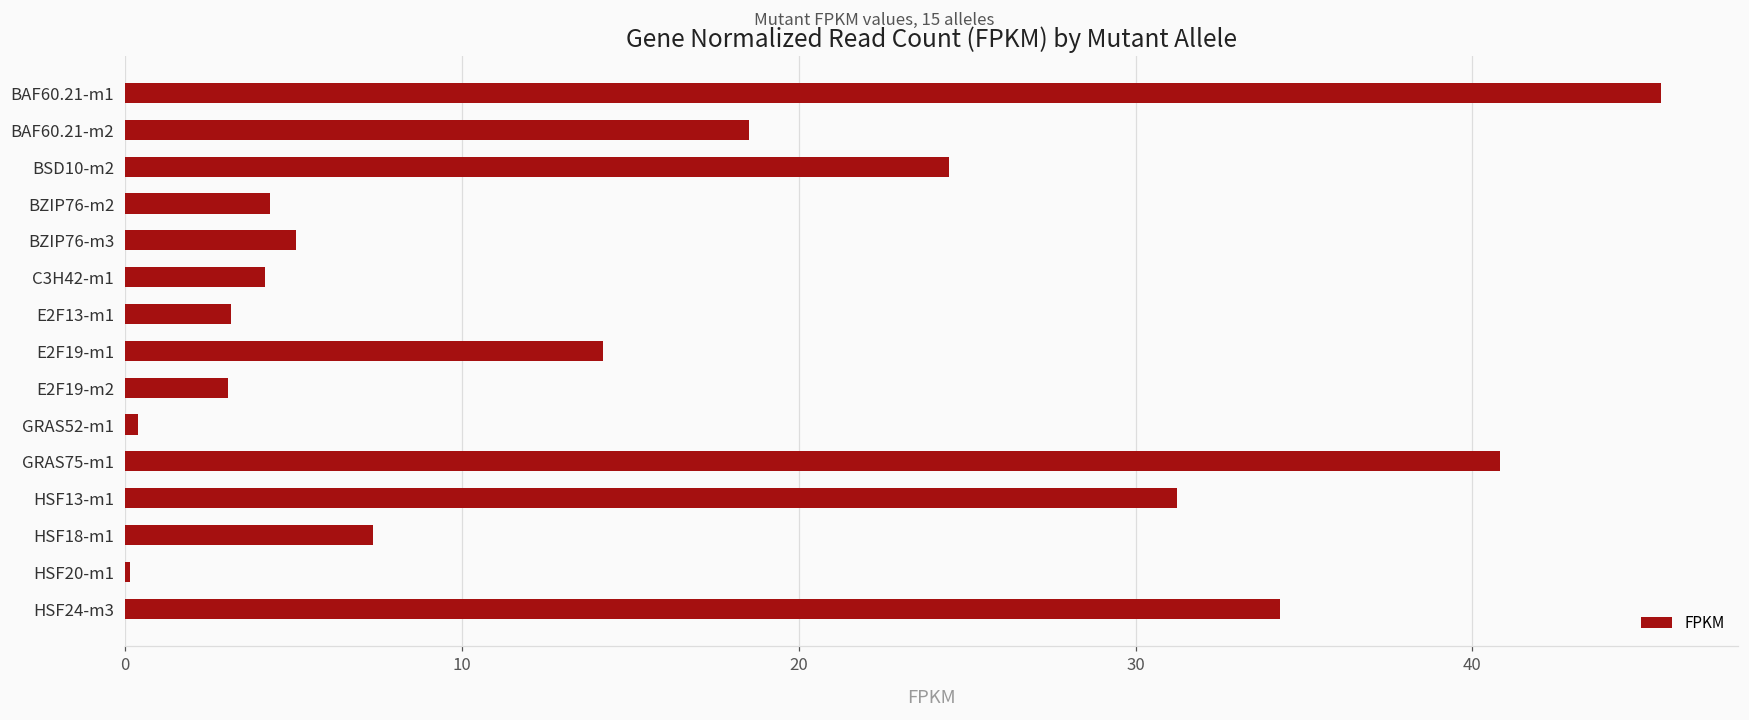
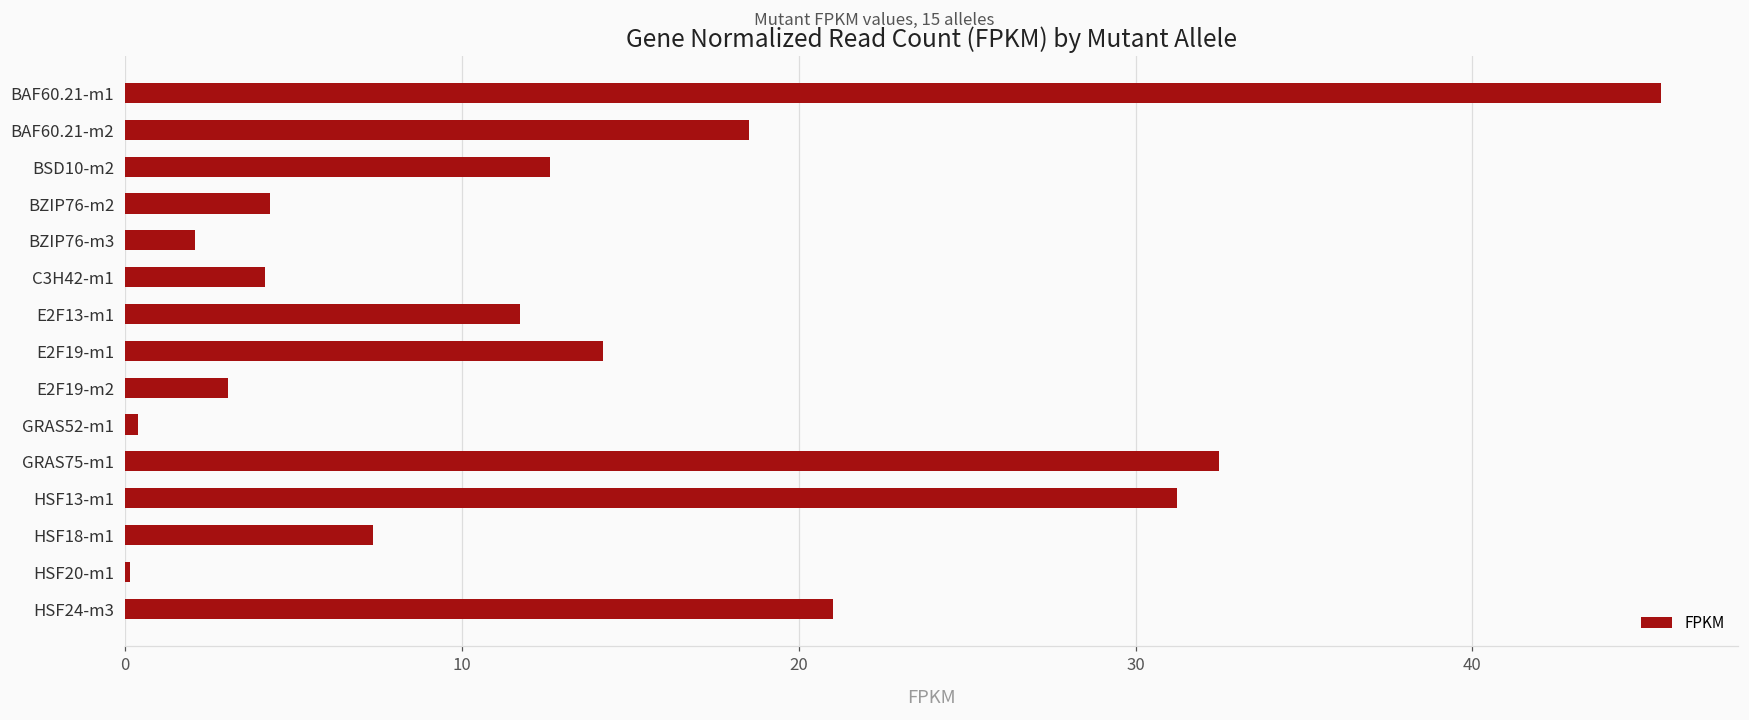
BSD10-m2: 24.5 -> 12.6
BZIP76-m3: 5.1 -> 2.1
E2F13-m1: 3.1 -> 11.7
GRAS75-m1: 40.8 -> 32.5
HSF24-m3: 34.3 -> 21.0
